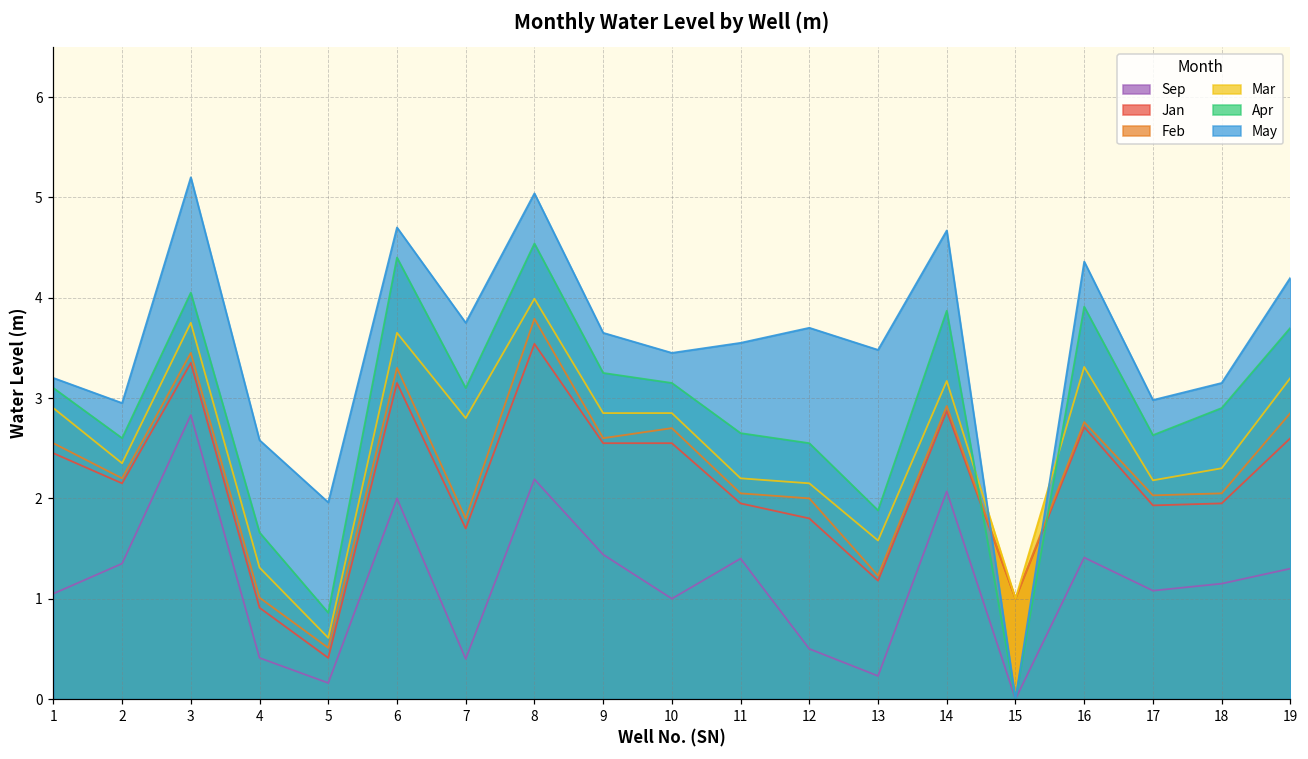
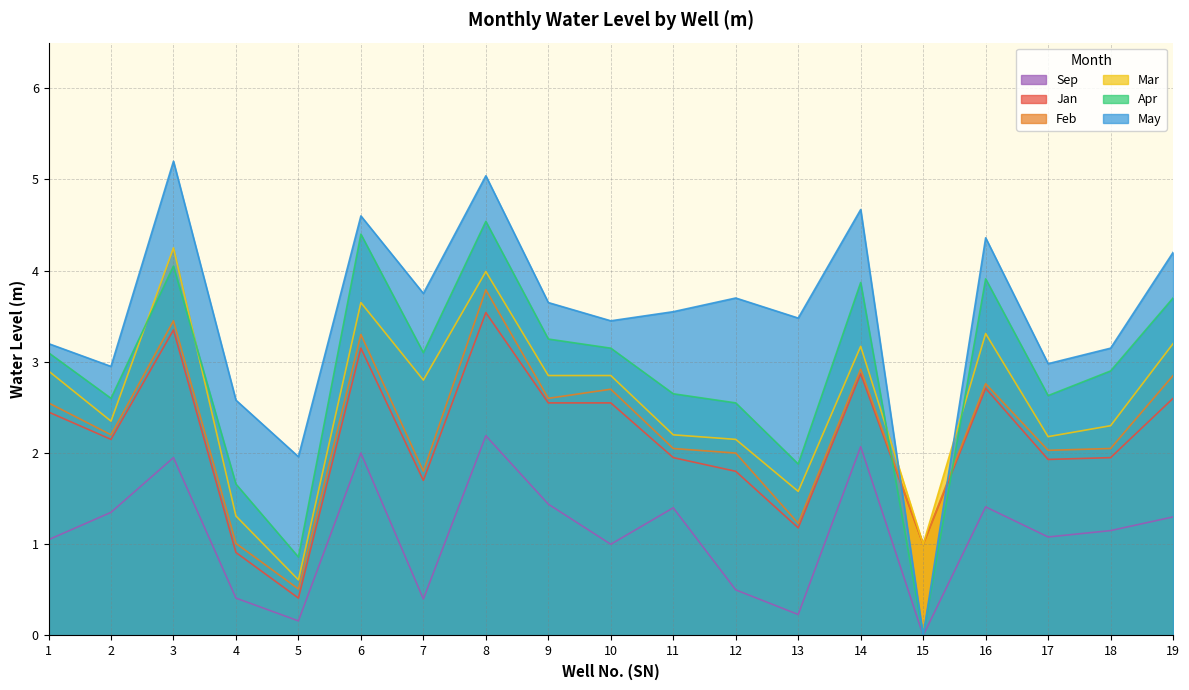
Sep, 3: 2.8 -> 2.0
Mar, 3: 3.8 -> 4.3
May, 6: 4.7 -> 4.6
